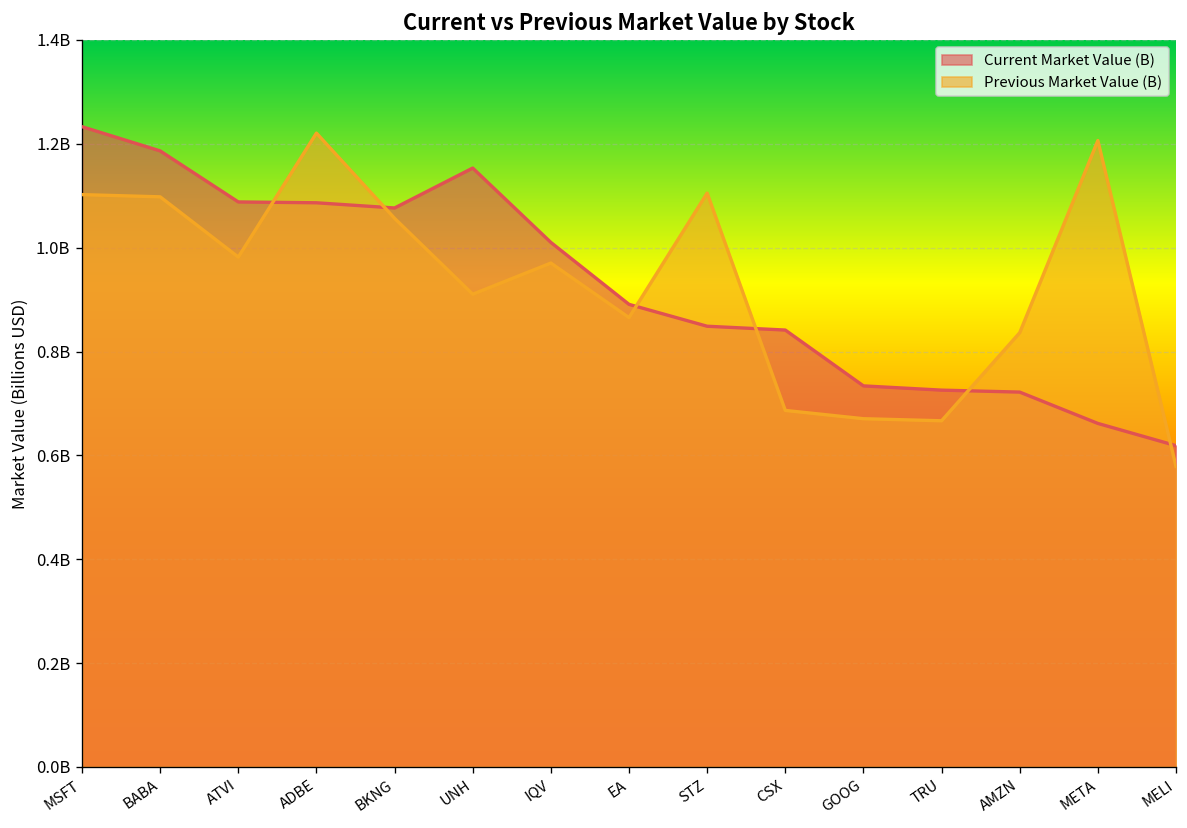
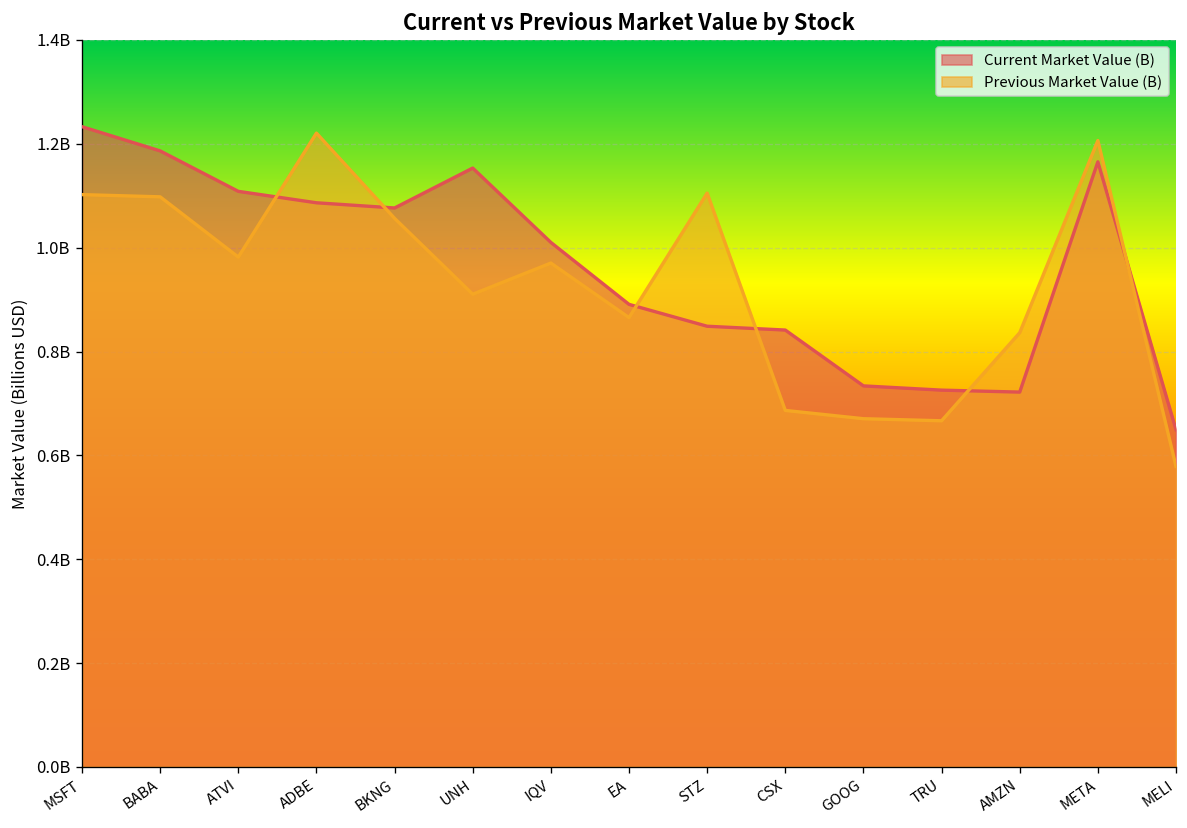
Current Market Value (B), ATVI: 1090000000 -> 1110000000
Current Market Value (B), META: 660000000 -> 1170000000
Current Market Value (B), MELI: 620000000 -> 650000000
